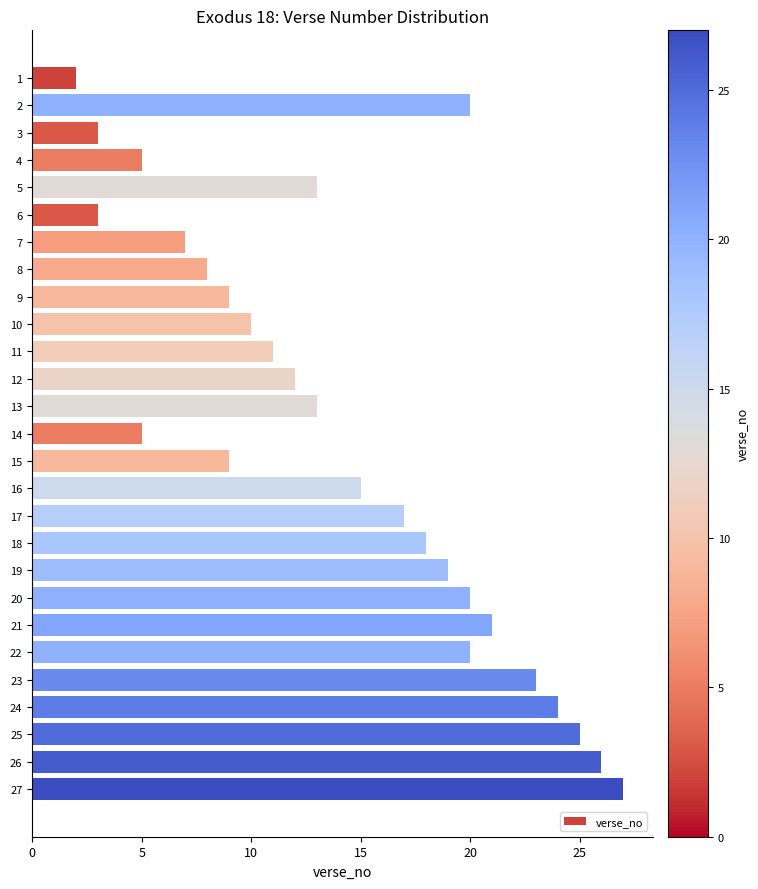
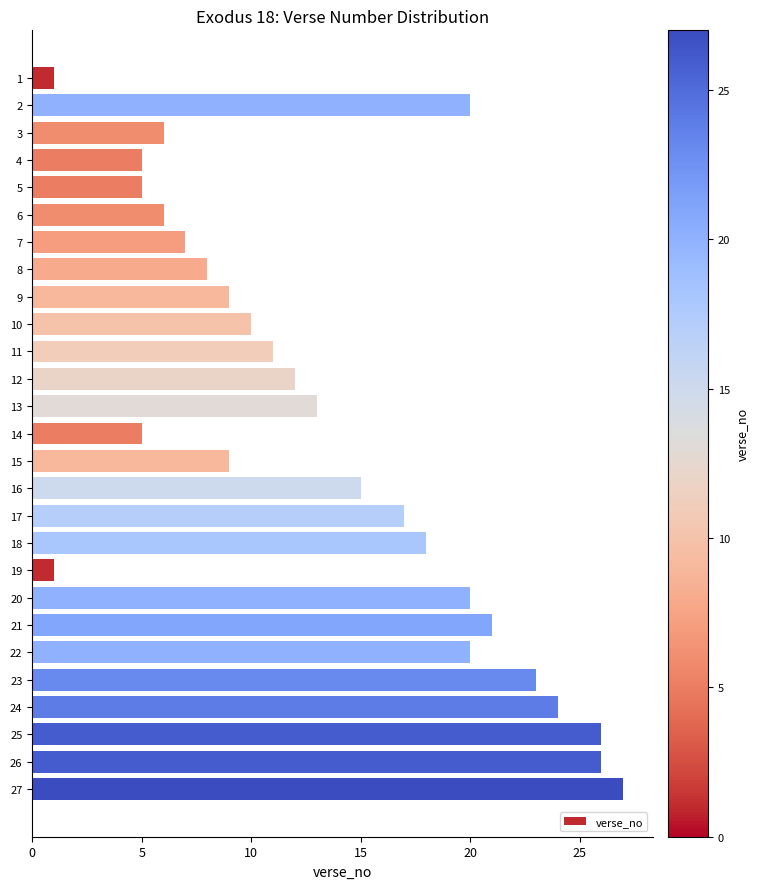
1: 2 -> 1
3: 3 -> 6
5: 13 -> 5
6: 3 -> 6
19: 19 -> 1
25: 25 -> 26
